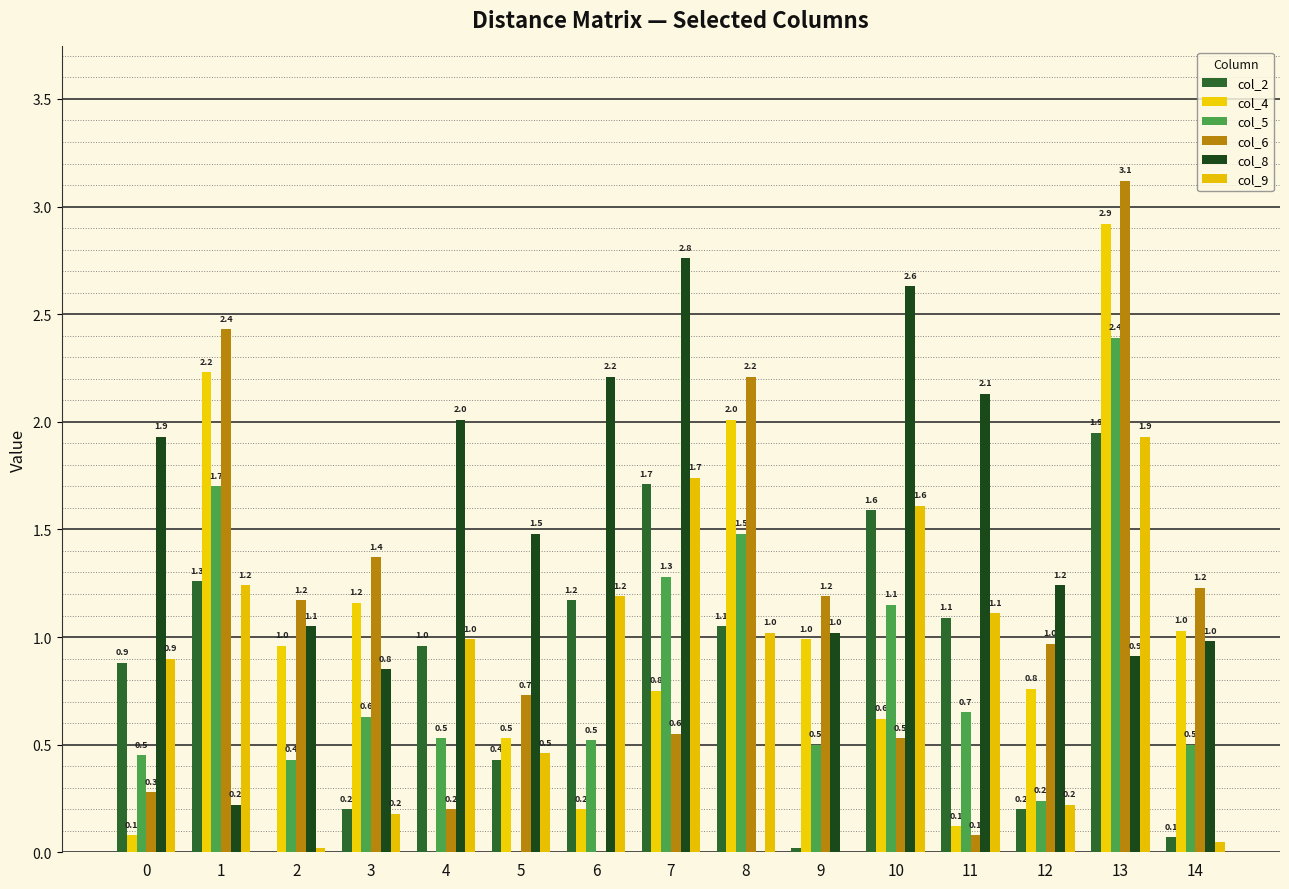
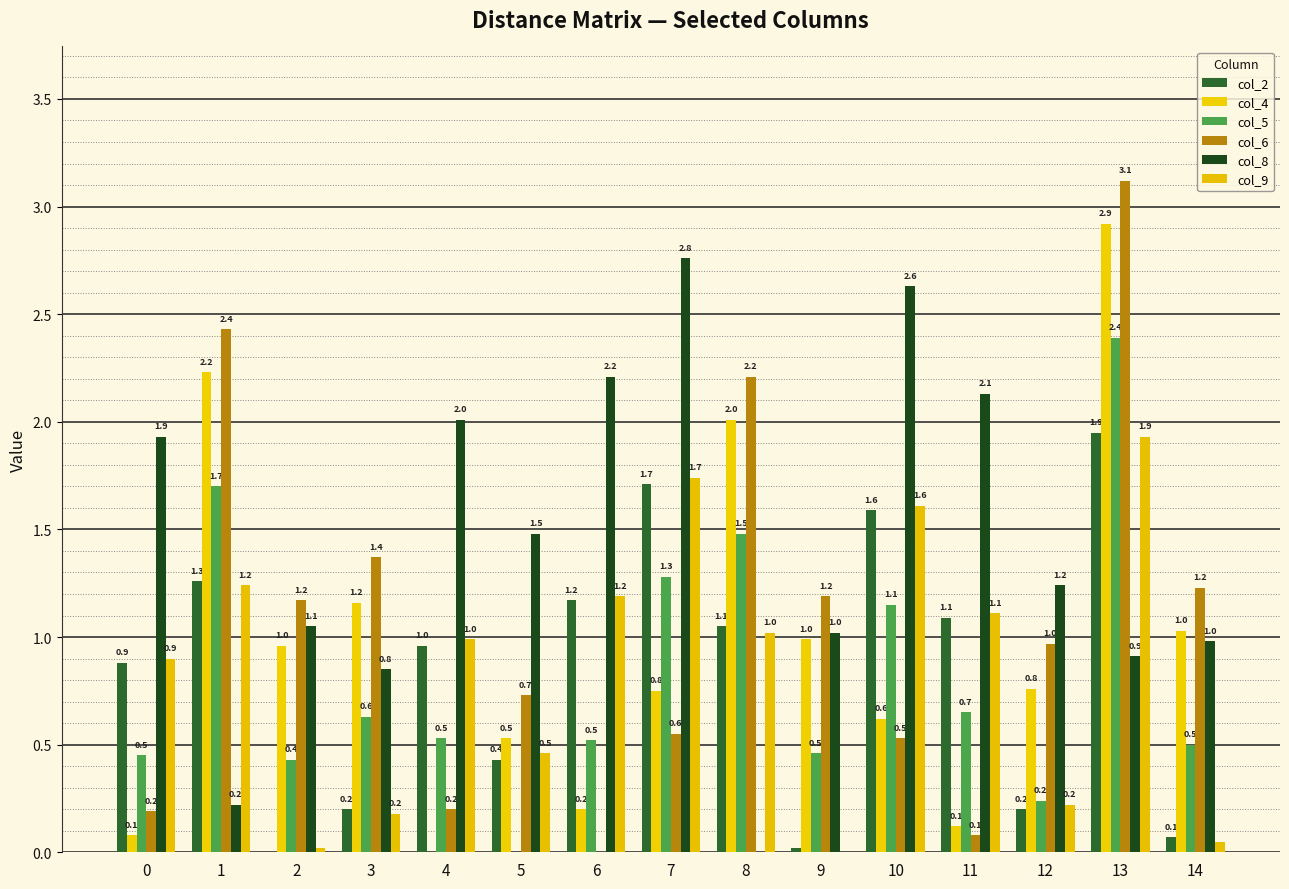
col_6, 0: 0.3 -> 0.2
col_5, 9: 0.50 -> 0.46
